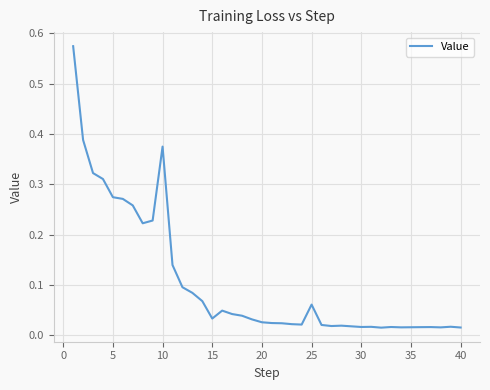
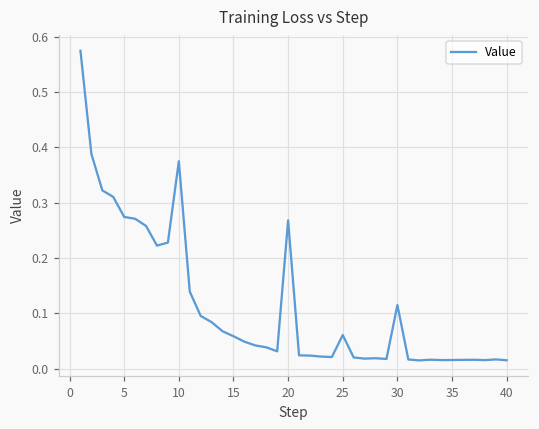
15: 0.03 -> 0.06
20: 0.03 -> 0.27
30: 0.02 -> 0.12
